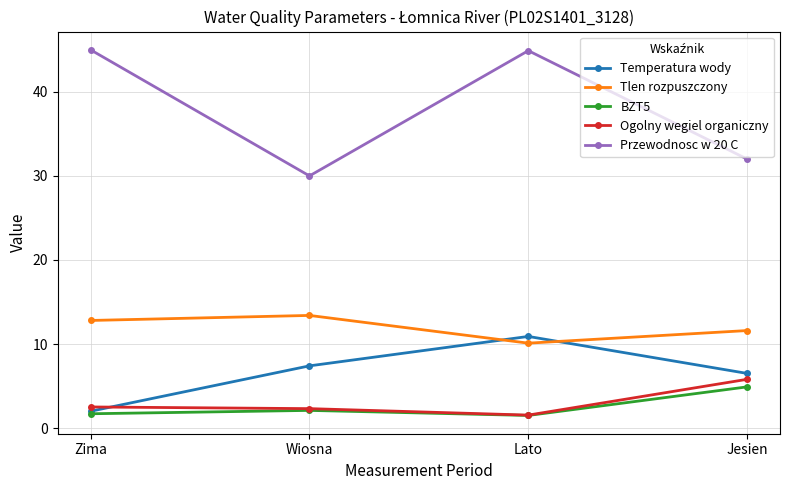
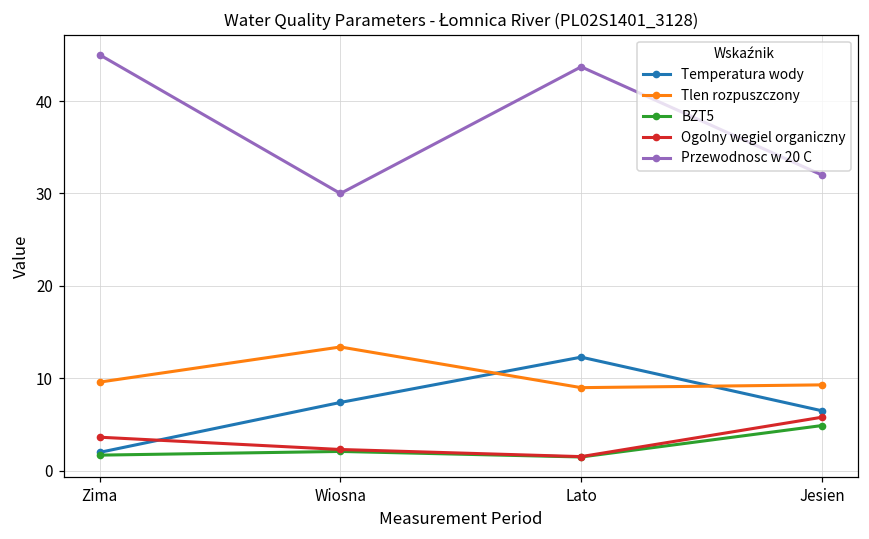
Tlen rozpuszczony, Zima: 13 -> 10
Ogolny wegiel organiczny, Zima: 3 -> 4
Temperatura wody, Lato: 11 -> 12
Tlen rozpuszczony, Lato: 10 -> 9
Przewodnosc w 20 C, Lato: 45 -> 44
Tlen rozpuszczony, Jesien: 12 -> 9
